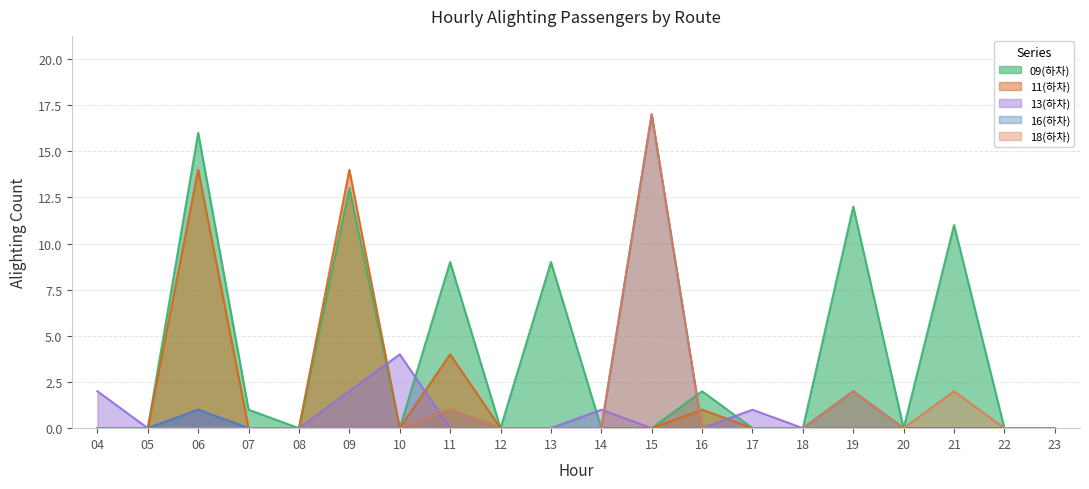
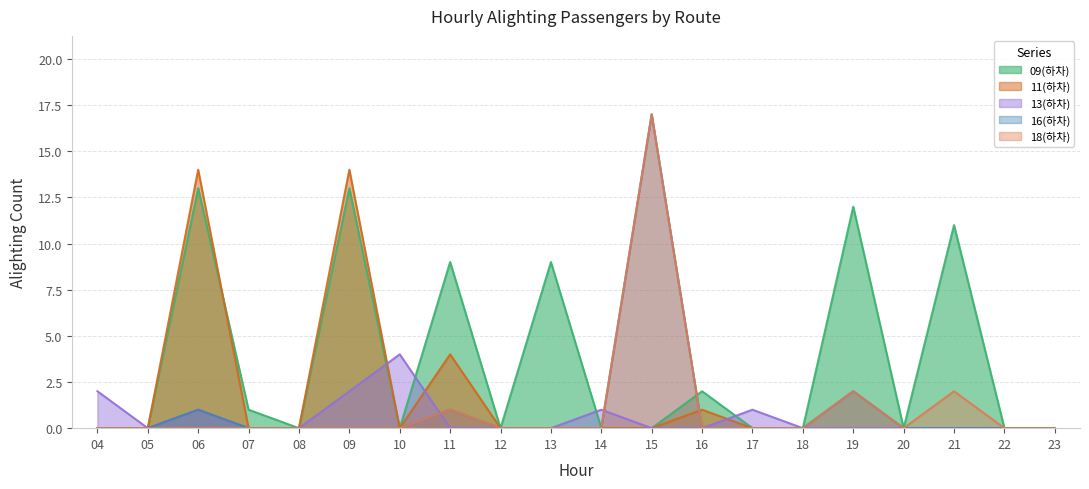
09(하차), 06: 16 -> 13
